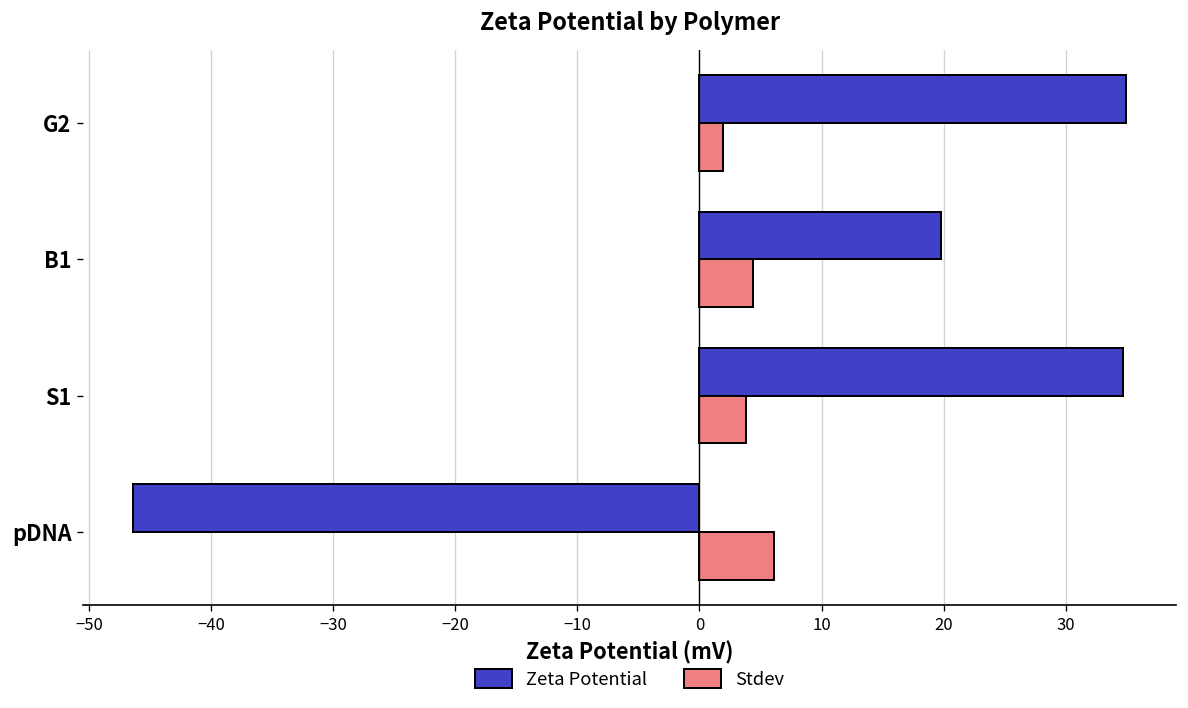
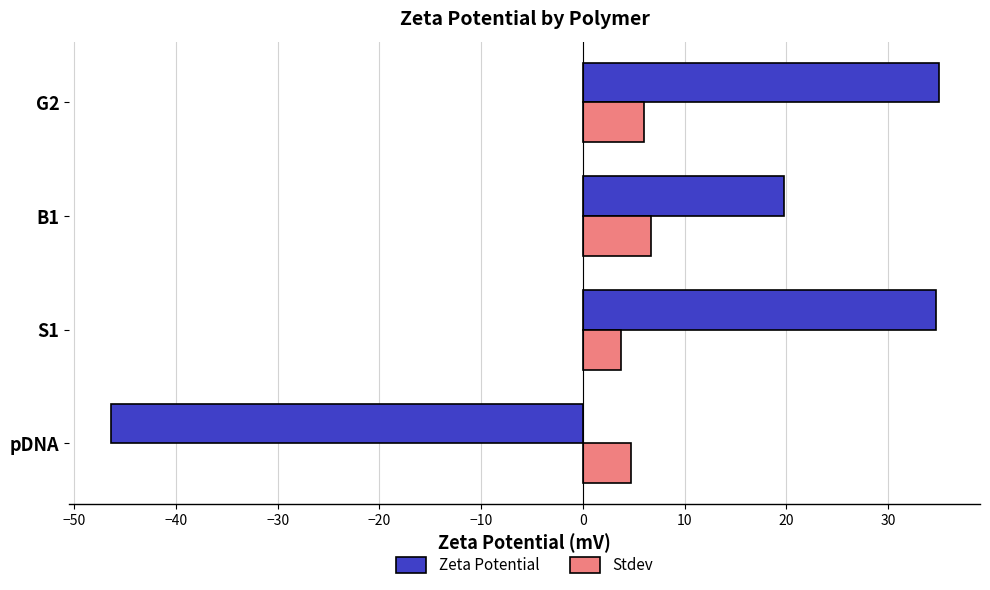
Stdev, G2: 1.9 -> 6.0
Stdev, B1: 4.3 -> 6.7
Stdev, pDNA: 6.1 -> 4.8
